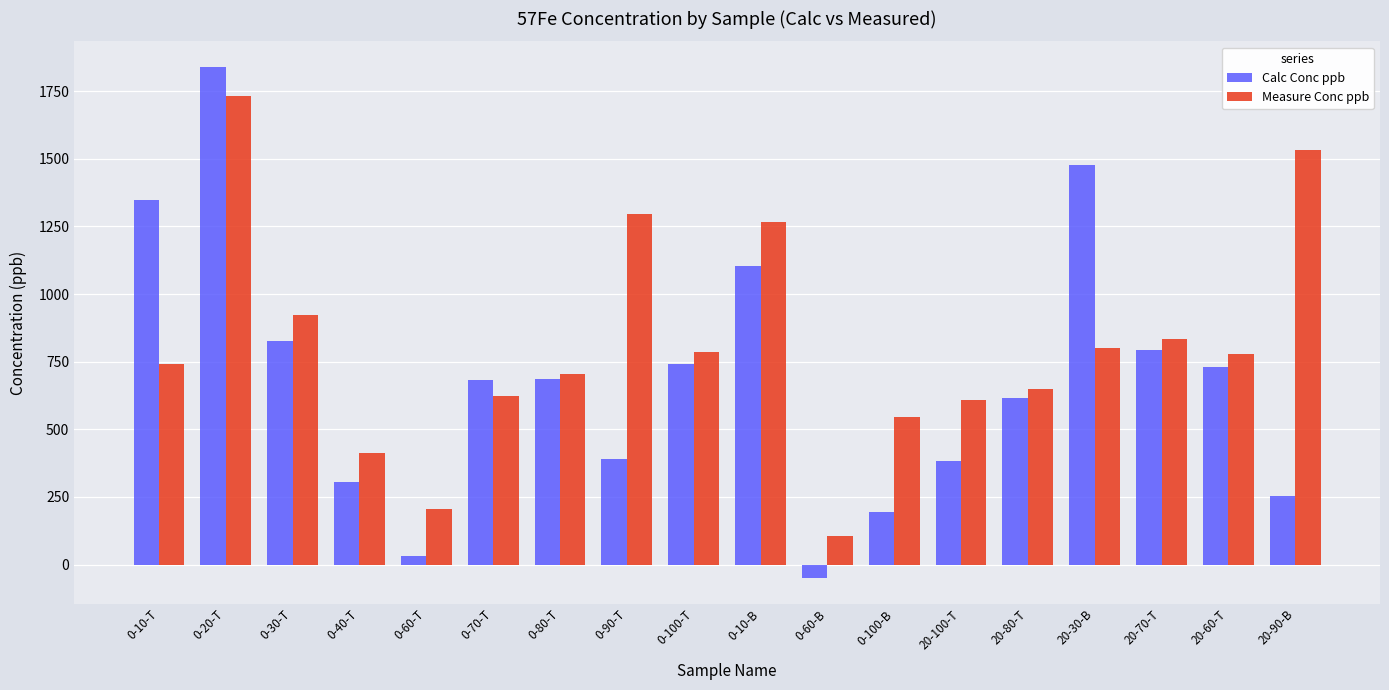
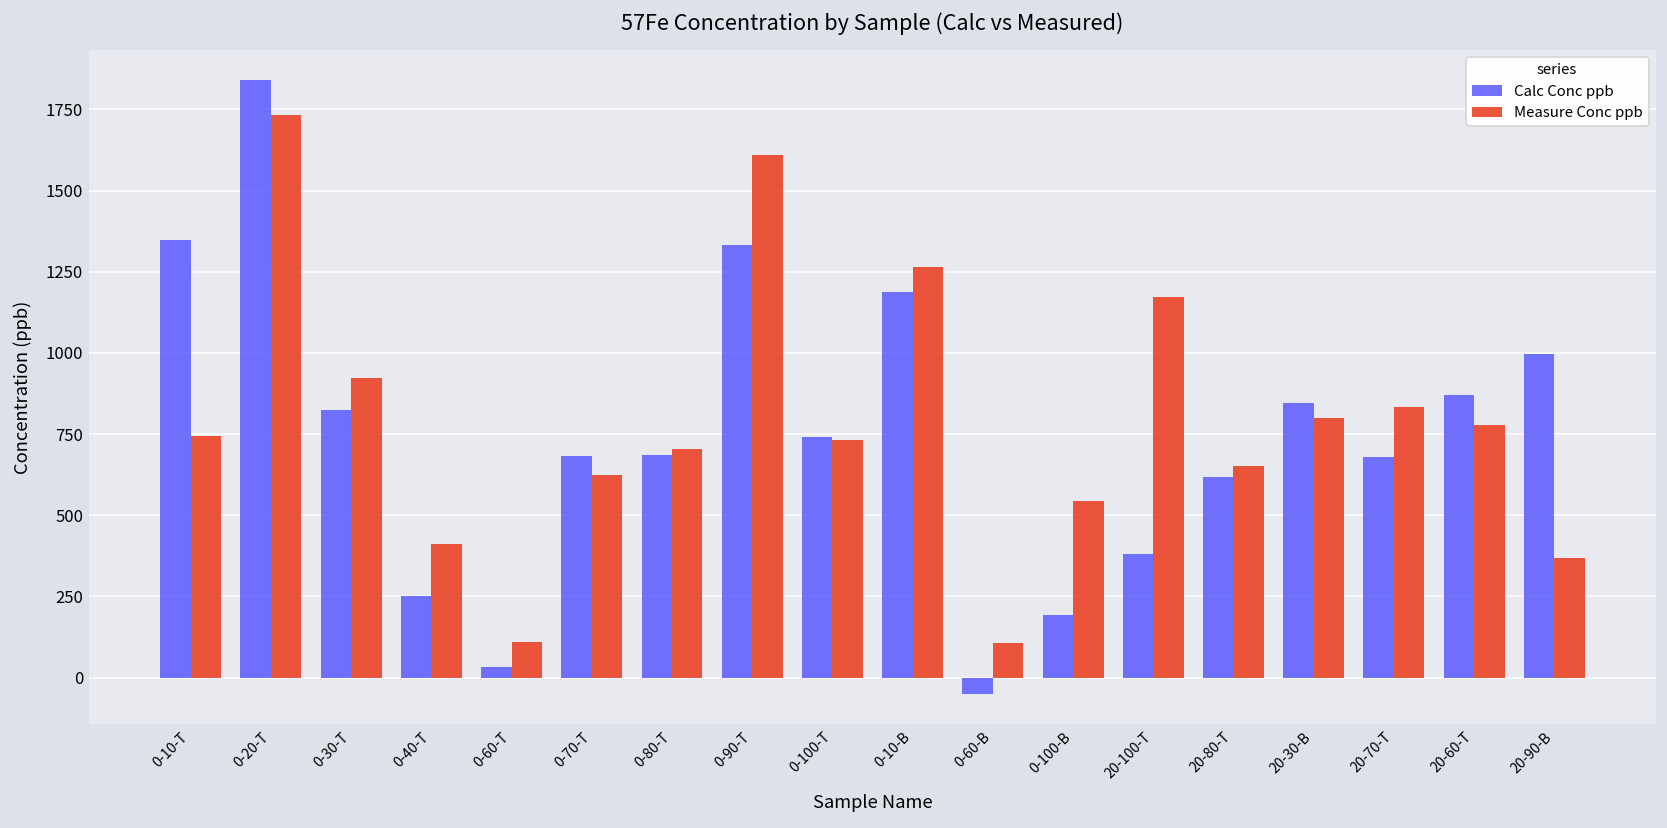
Calc Conc ppb, 0-40-T: 300 -> 250
Measure Conc ppb, 0-60-T: 210 -> 110
Calc Conc ppb, 0-90-T: 390 -> 1330
Measure Conc ppb, 0-90-T: 1300 -> 1610
Measure Conc ppb, 0-100-T: 790 -> 730
Calc Conc ppb, 0-10-B: 1100 -> 1190
Measure Conc ppb, 20-100-T: 610 -> 1170
Calc Conc ppb, 20-30-B: 1480 -> 850
Calc Conc ppb, 20-70-T: 800 -> 680
Calc Conc ppb, 20-60-T: 730 -> 870
Calc Conc ppb, 20-90-B: 250 -> 1000
Measure Conc ppb, 20-90-B: 1530 -> 370
